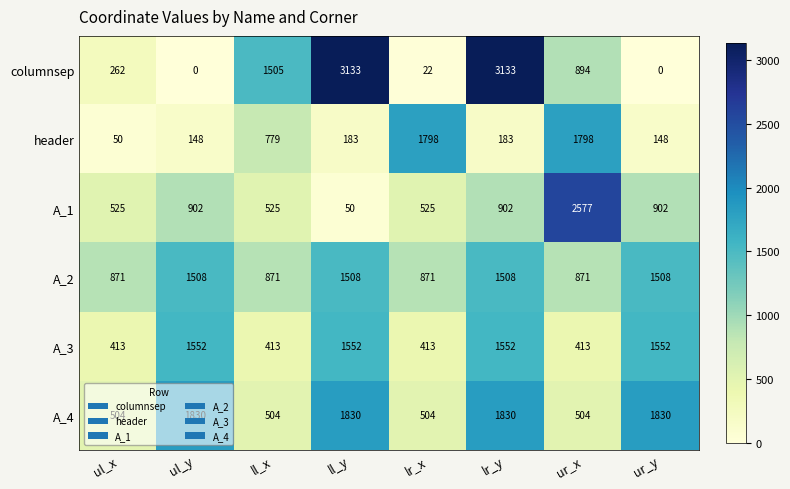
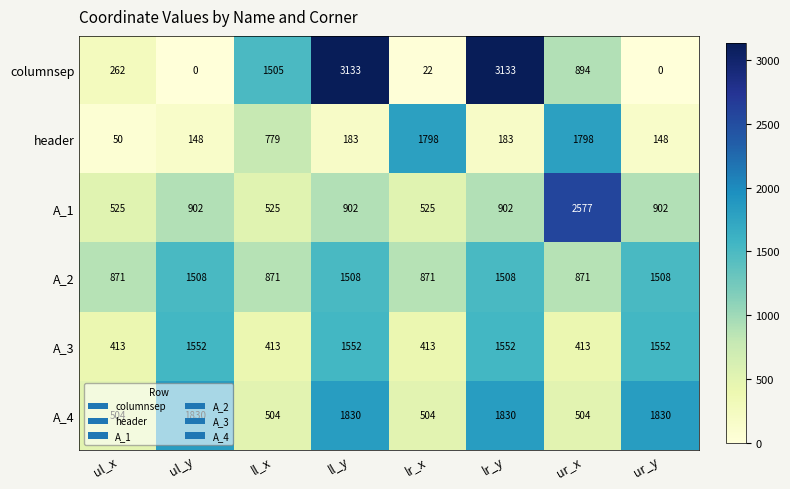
A_1, ll_y: 50 -> 902
